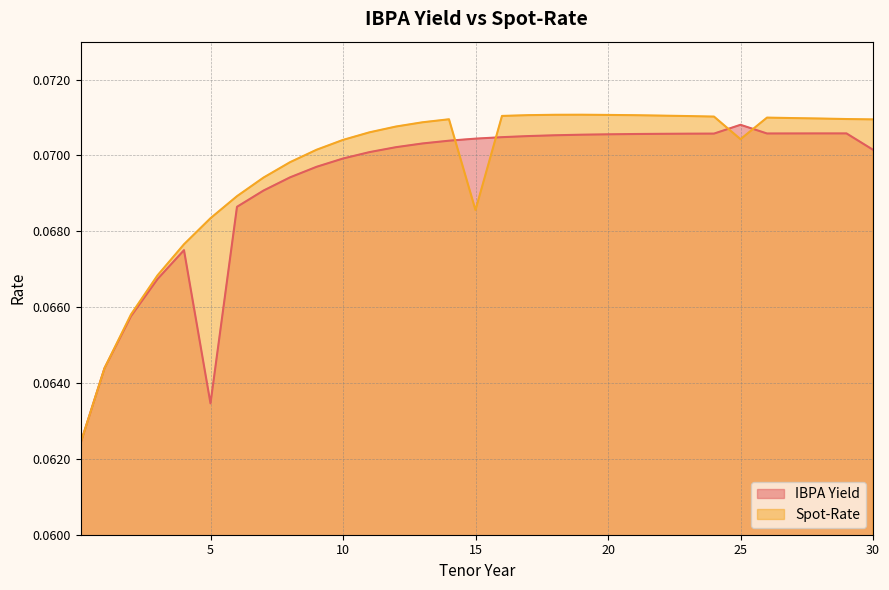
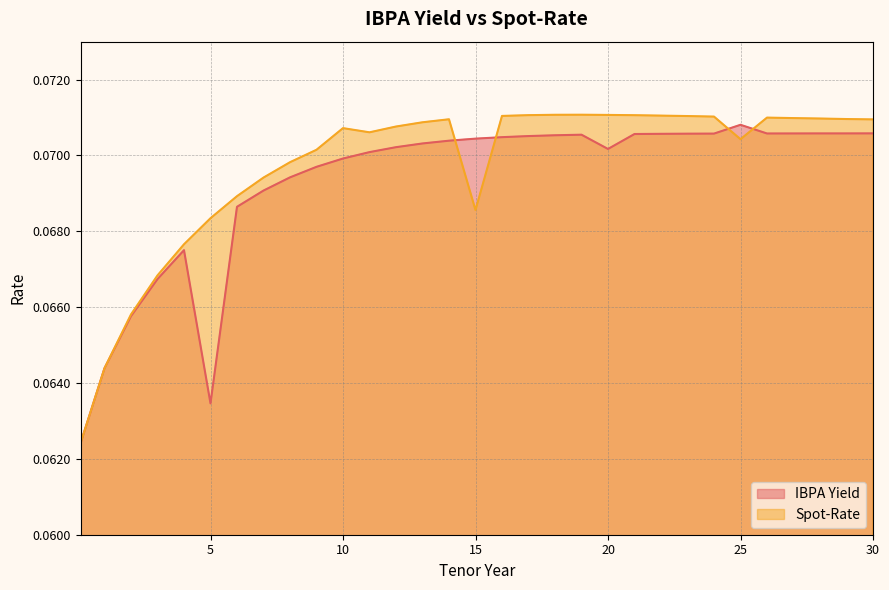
Spot-Rate, 10: 0.0704 -> 0.0707
IBPA Yield, 20: 0.0706 -> 0.0702
IBPA Yield, 30: 0.0702 -> 0.0706
